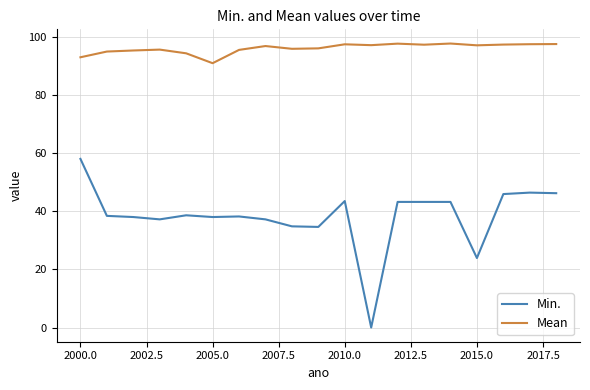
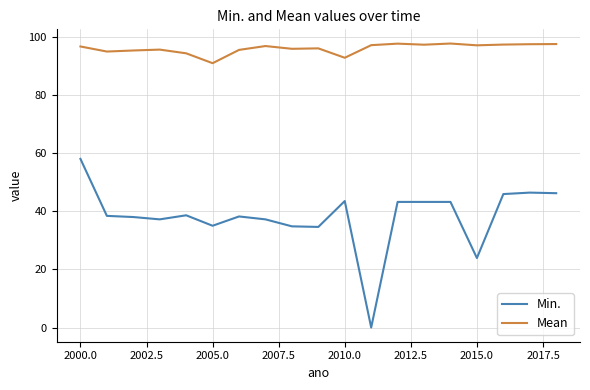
Mean, 2000.0: 93 -> 97
Min., 2005.0: 38 -> 35
Mean, 2010.0: 97 -> 93
